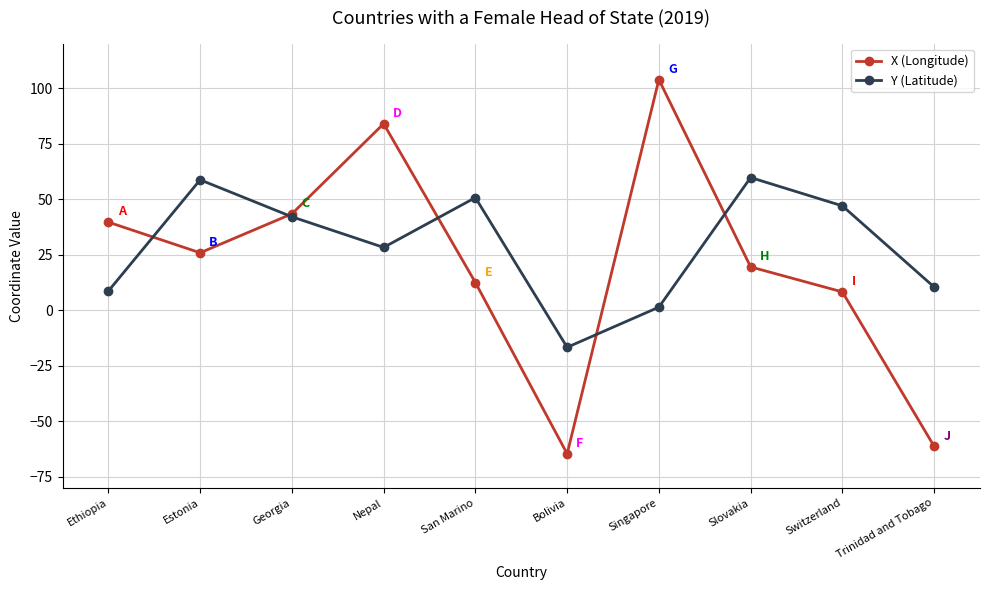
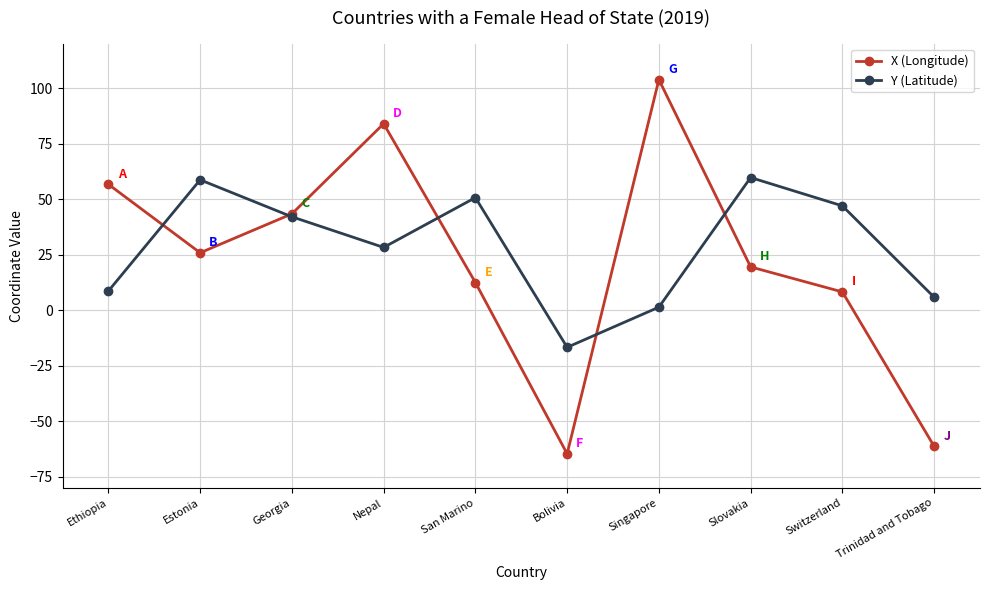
X (Longitude), Ethiopia: 40 -> 57
Y (Latitude), Trinidad and Tobago: 10 -> 6
